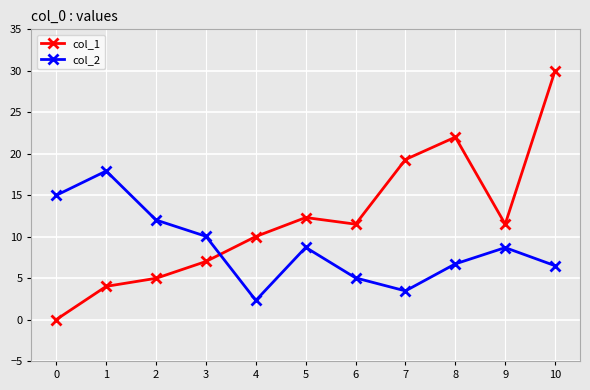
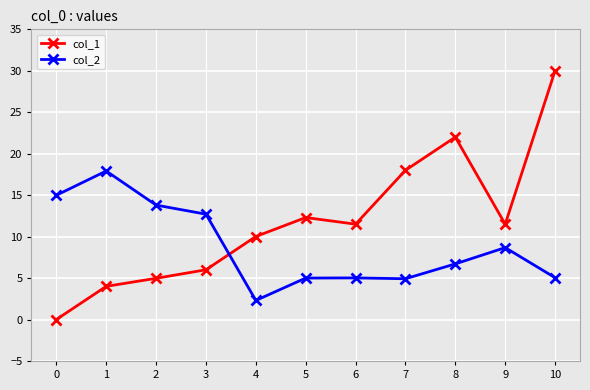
col_2, 2: 12 -> 14
col_1, 3: 7 -> 6
col_2, 3: 10 -> 13
col_2, 5: 9 -> 5
col_1, 7: 19 -> 18
col_2, 7: 3 -> 5
col_2, 10: 6 -> 5
